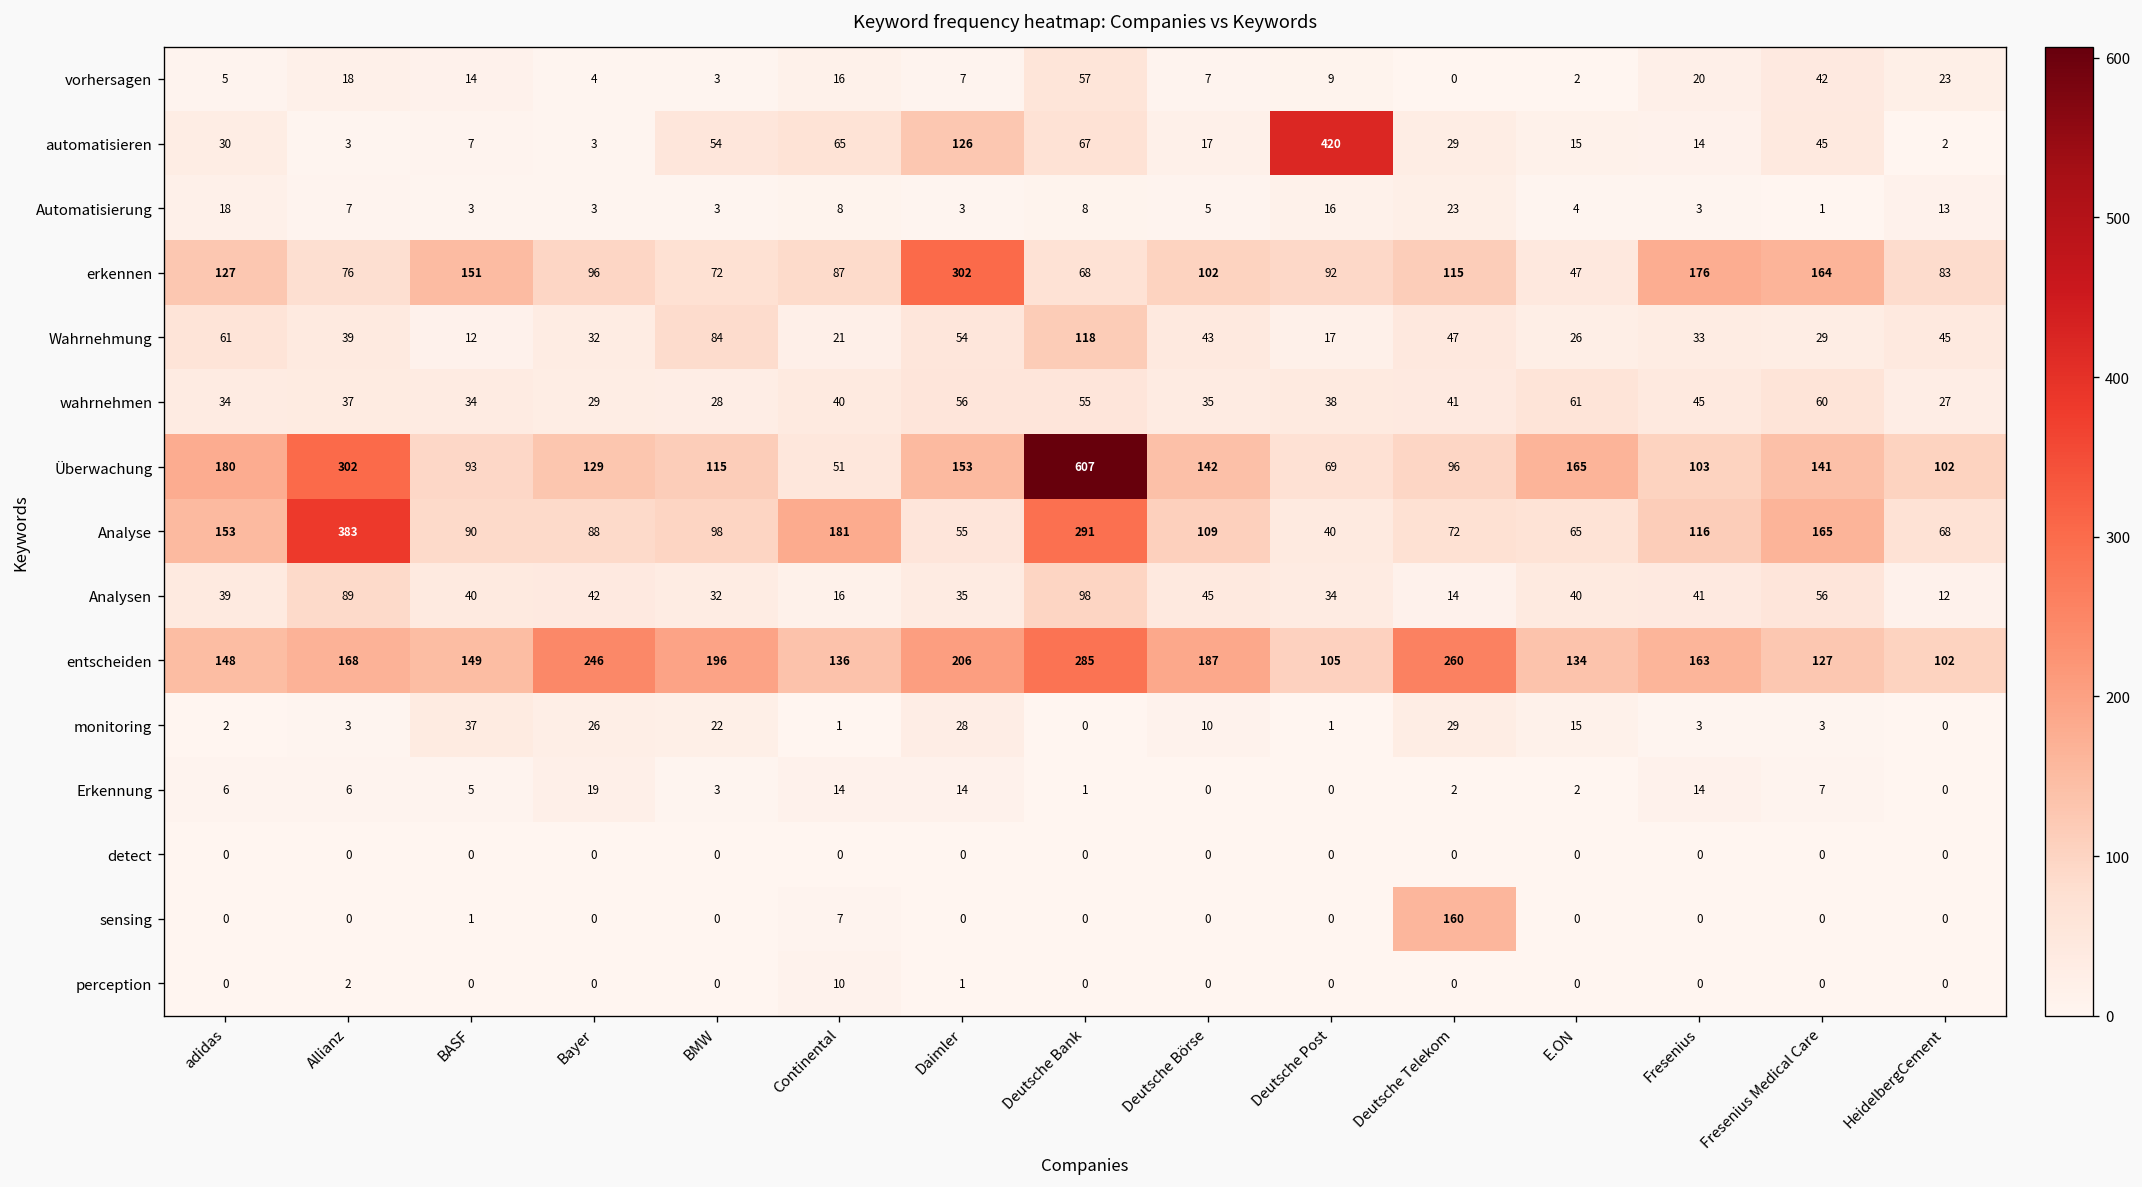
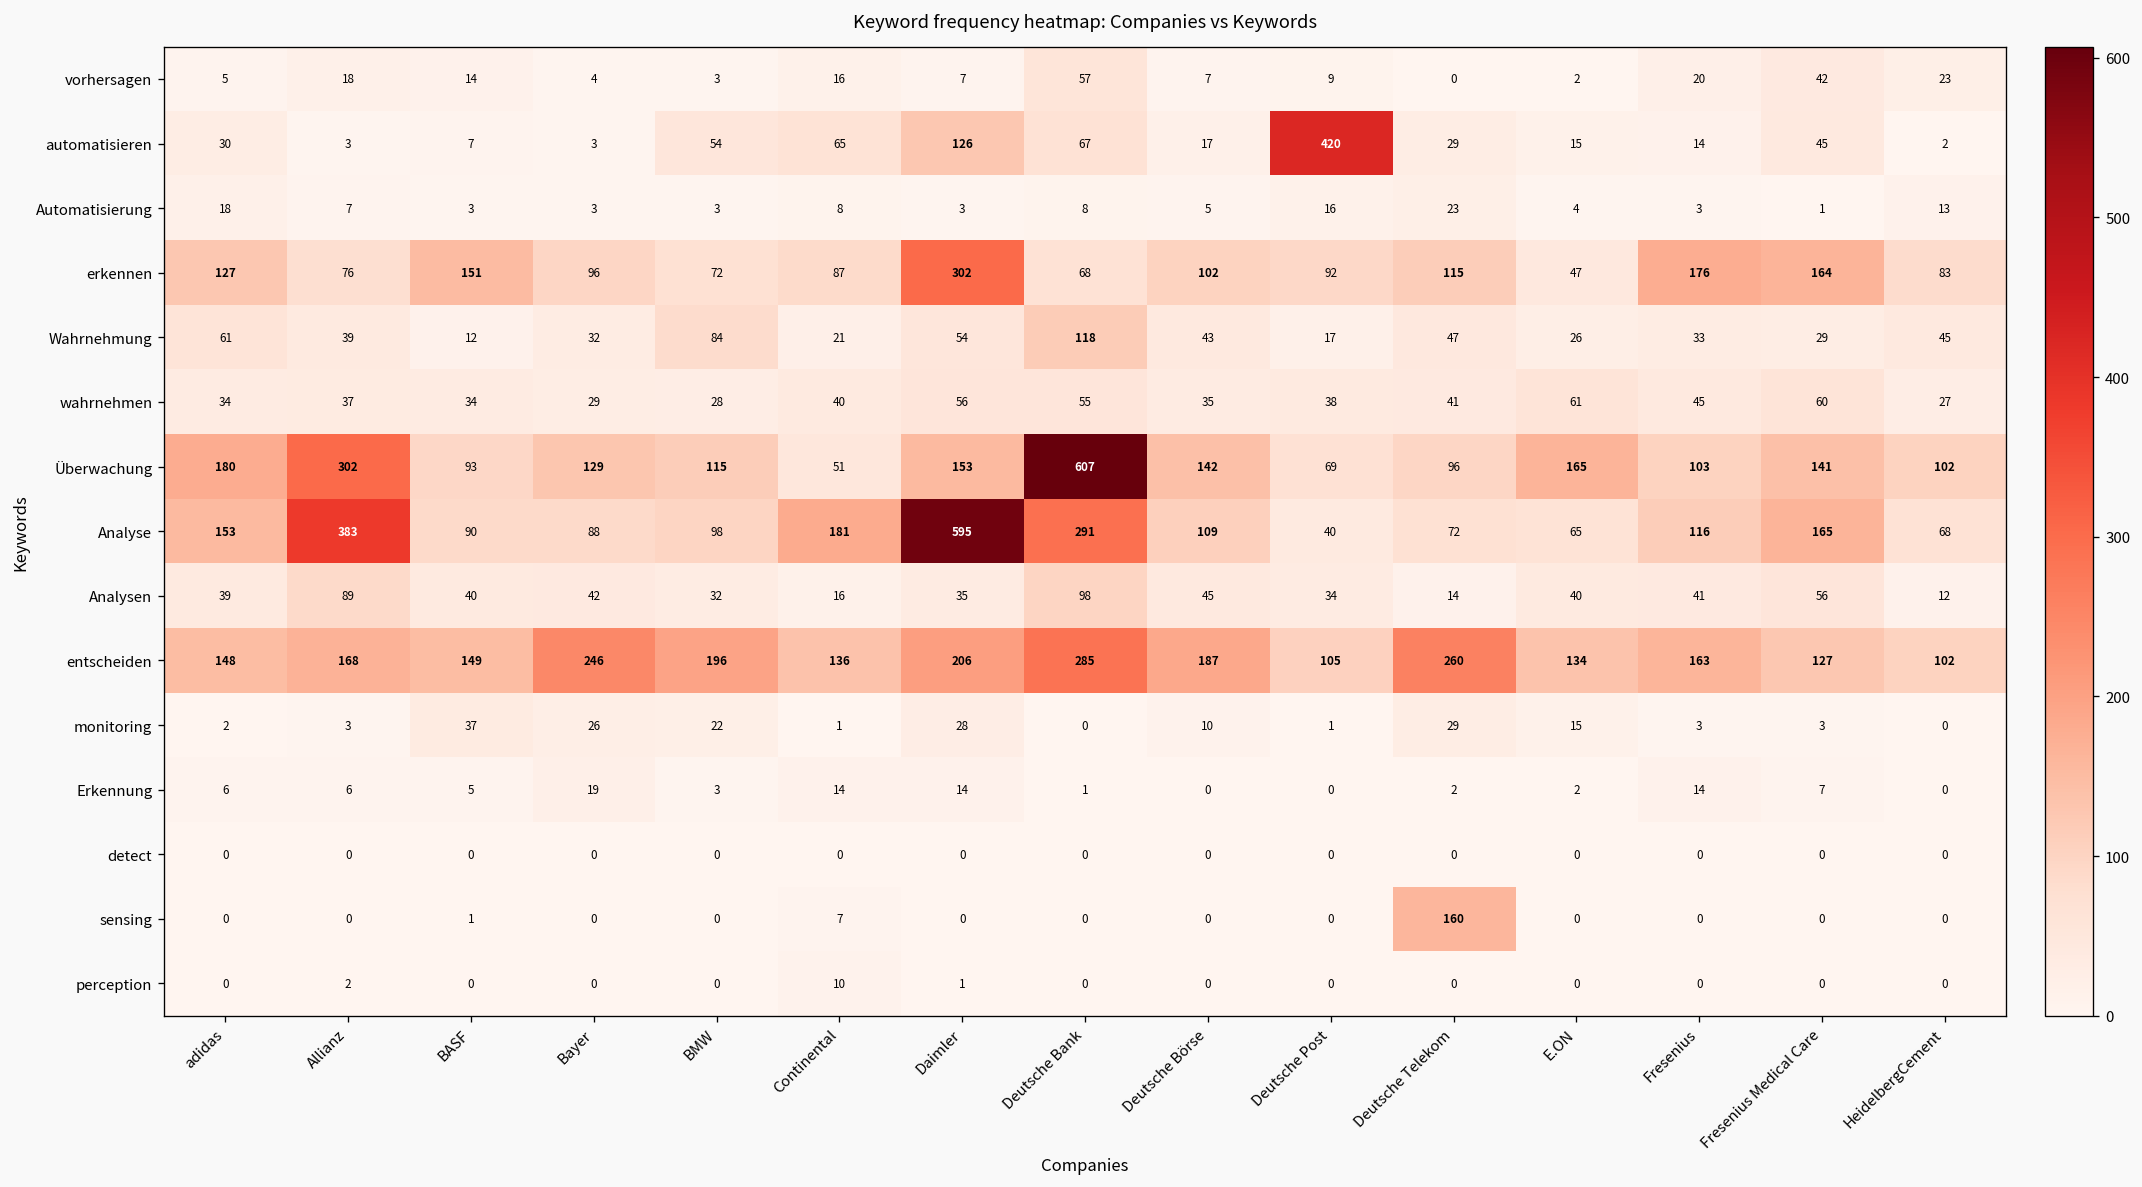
Analyse, Daimler: 55 -> 595
